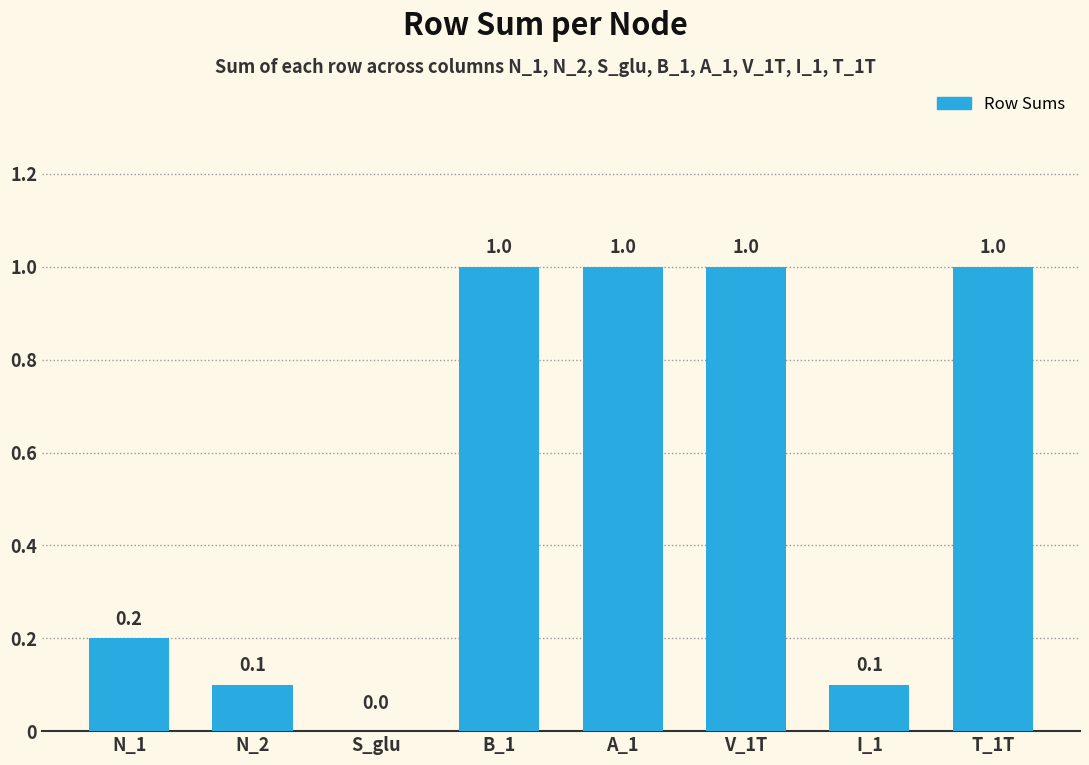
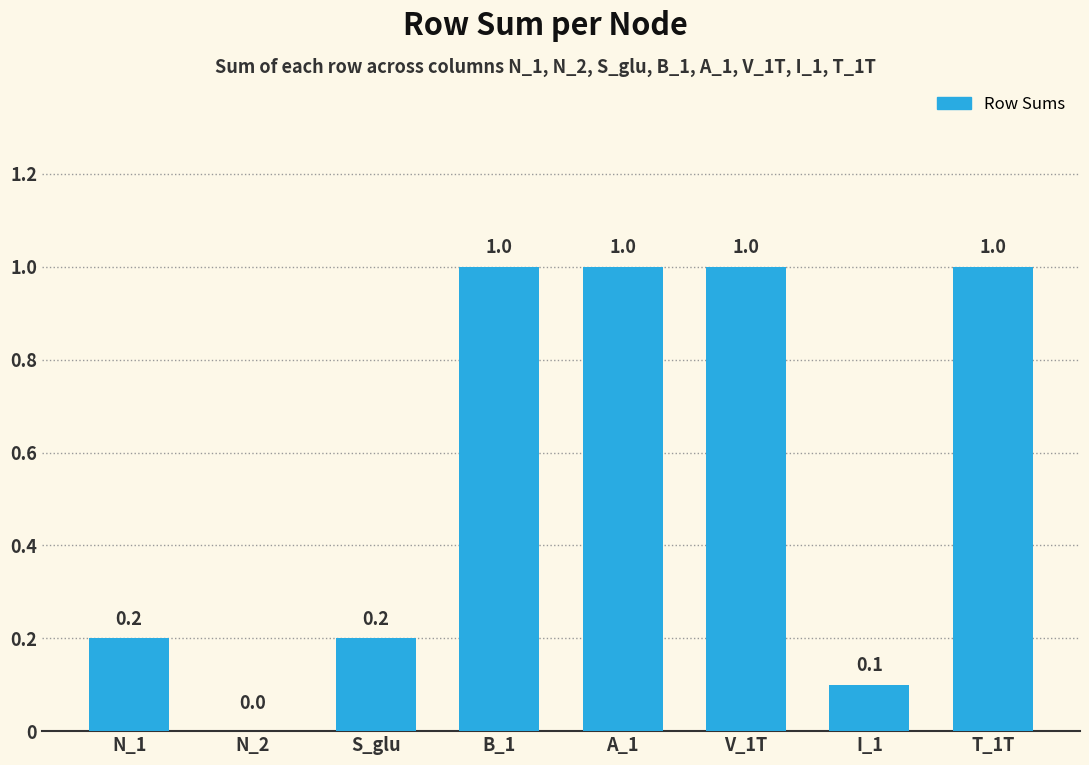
N_2: 0.1 -> 0.0
S_glu: 0.0 -> 0.2
